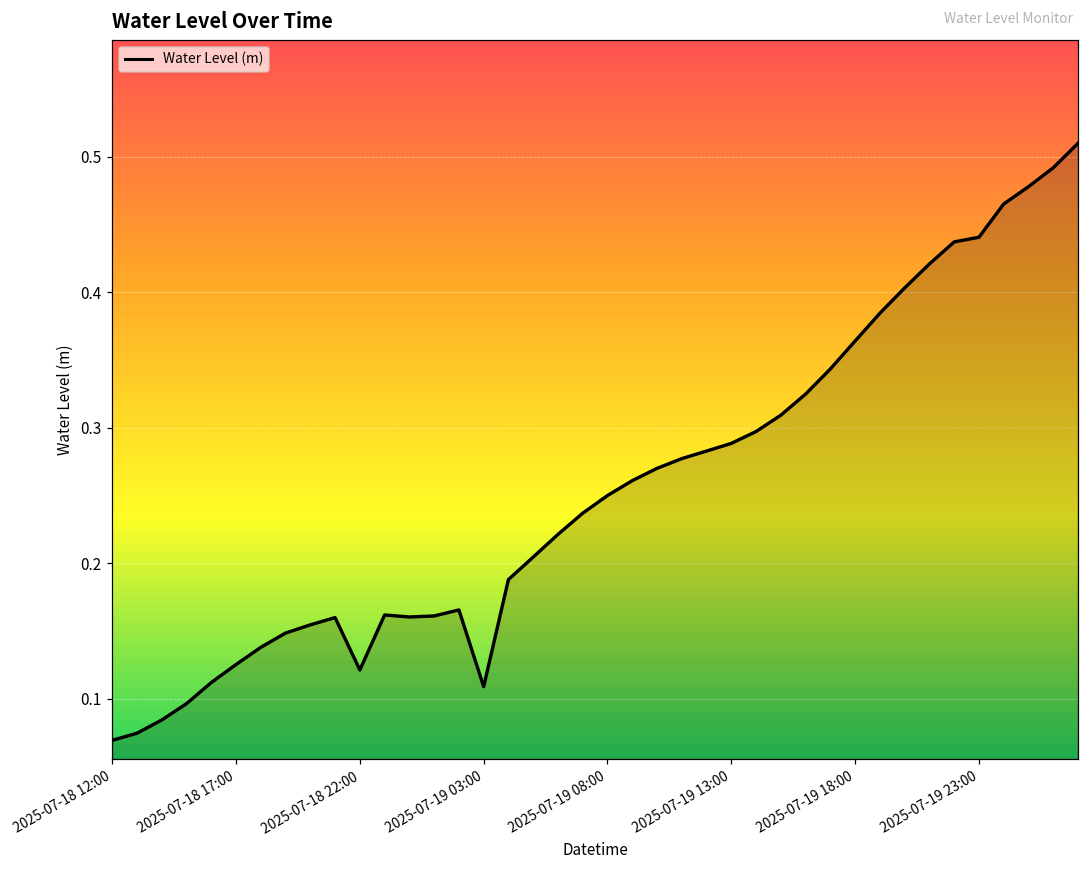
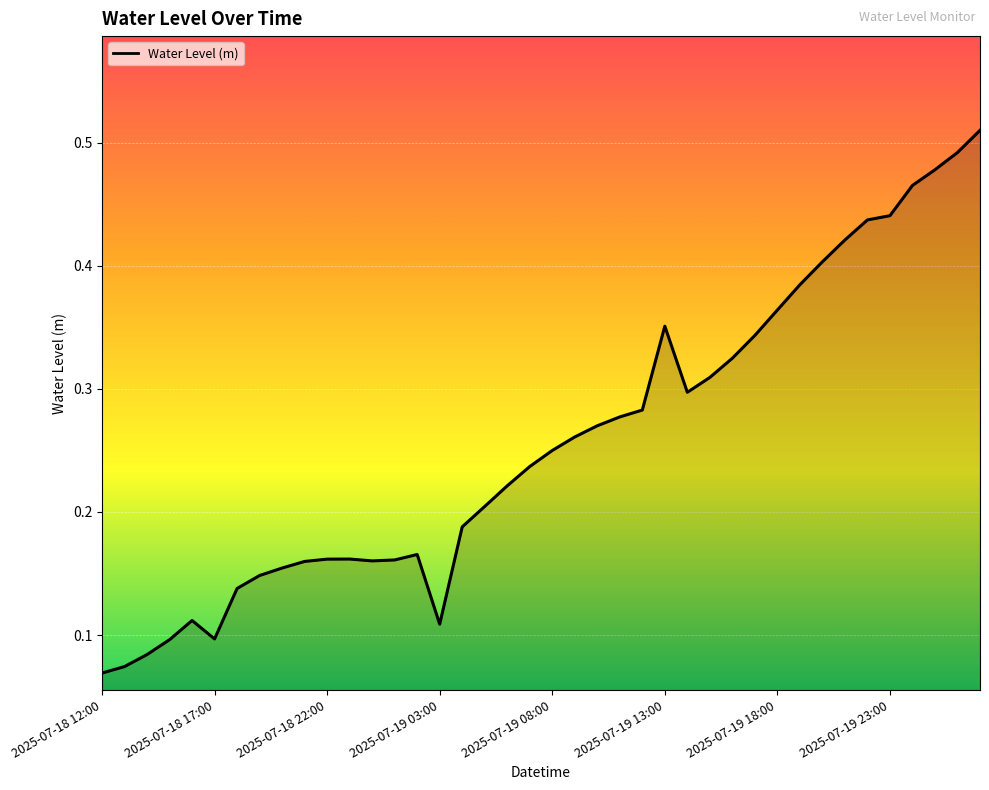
2025-07-18 17:00: 0.125 -> 0.097
2025-07-18 22:00: 0.121 -> 0.162
2025-07-19 13:00: 0.288 -> 0.351
